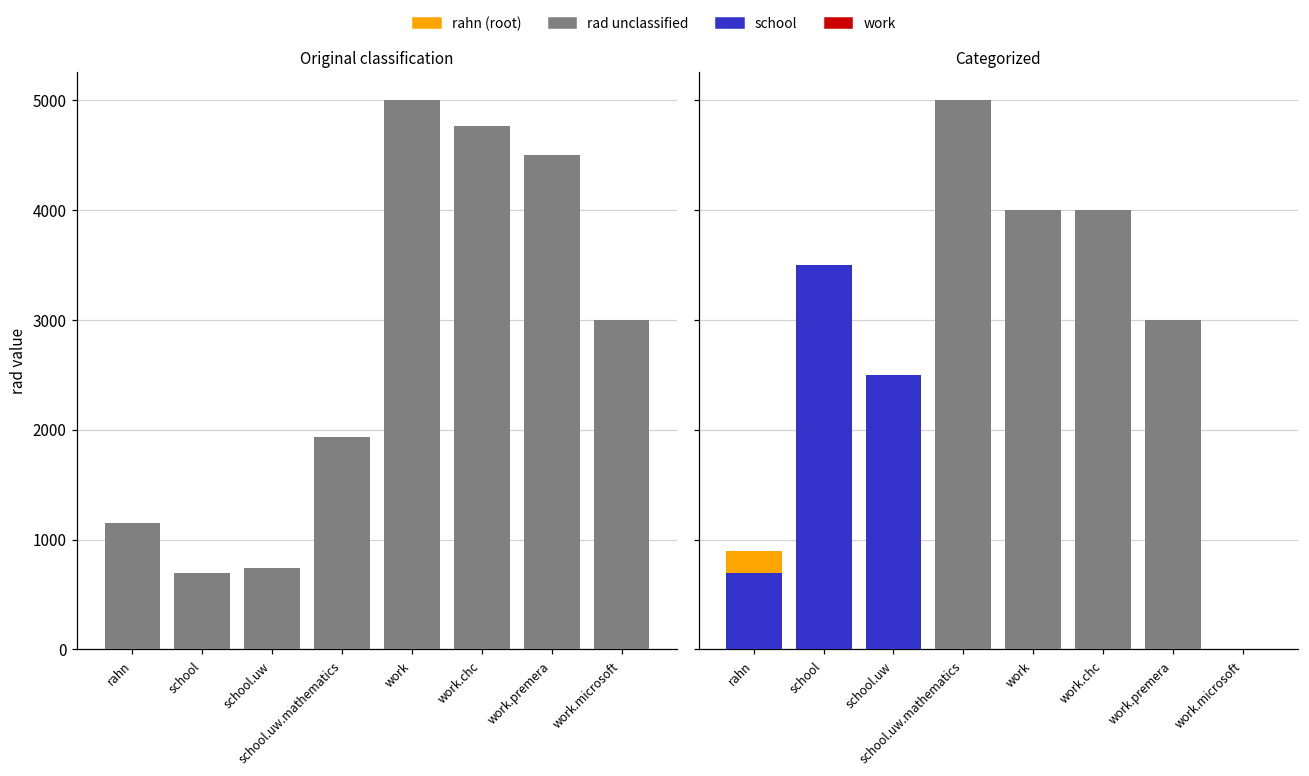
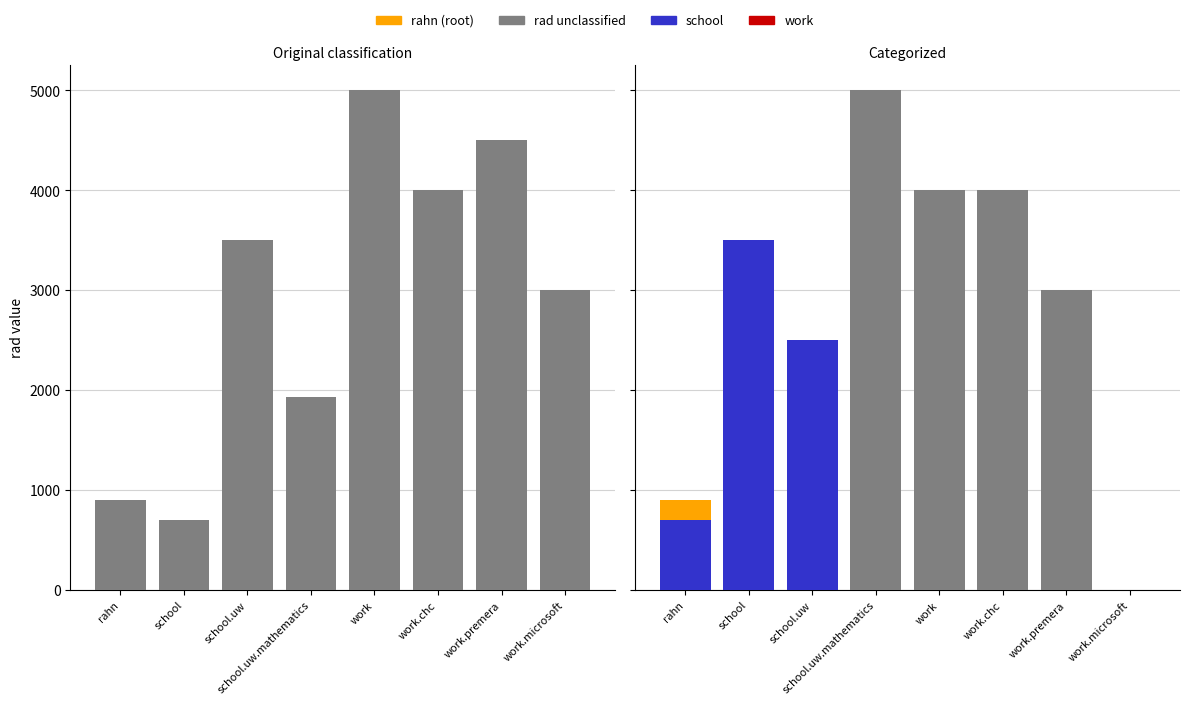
Original classification, rahn: 1200 -> 900
Original classification, school.uw: 700 -> 3500
Original classification, work.chc: 4800 -> 4000
